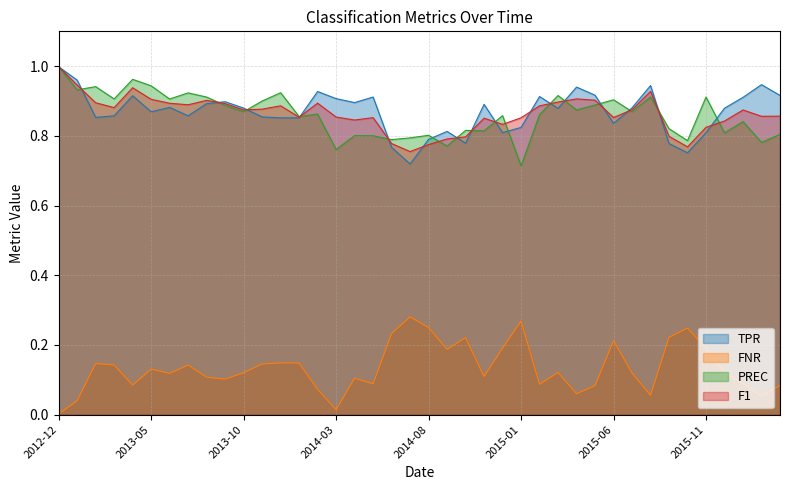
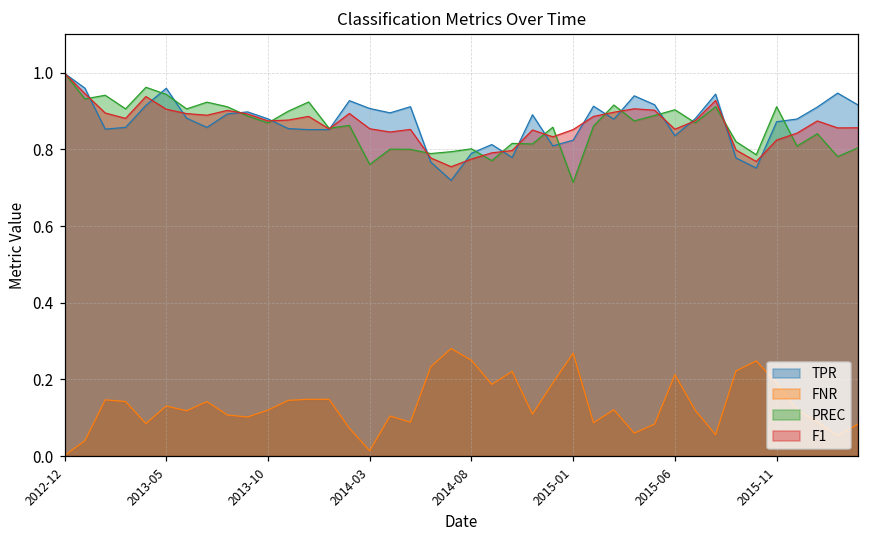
TPR, 2013-05: 0.87 -> 0.96
TPR, 2015-11: 0.81 -> 0.87
